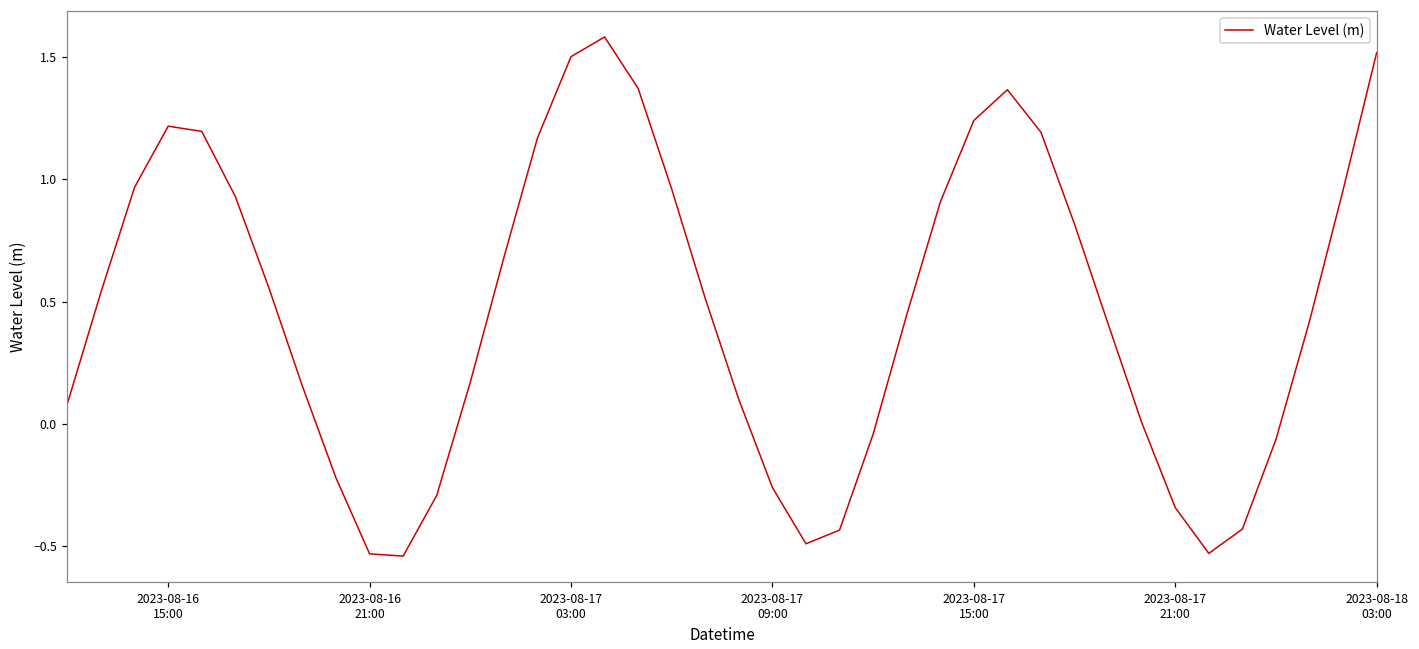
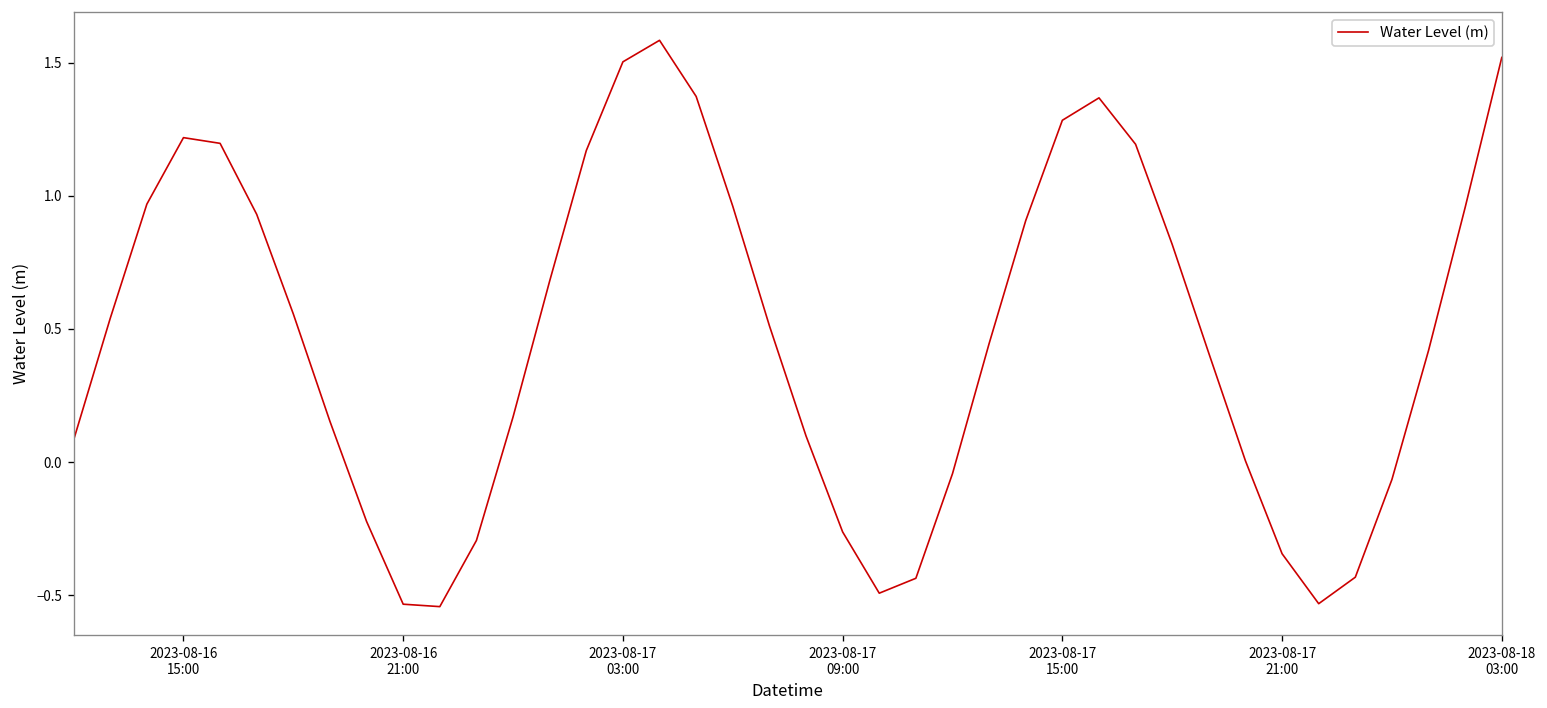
2023-08-17 15:00: 1.24 -> 1.28
